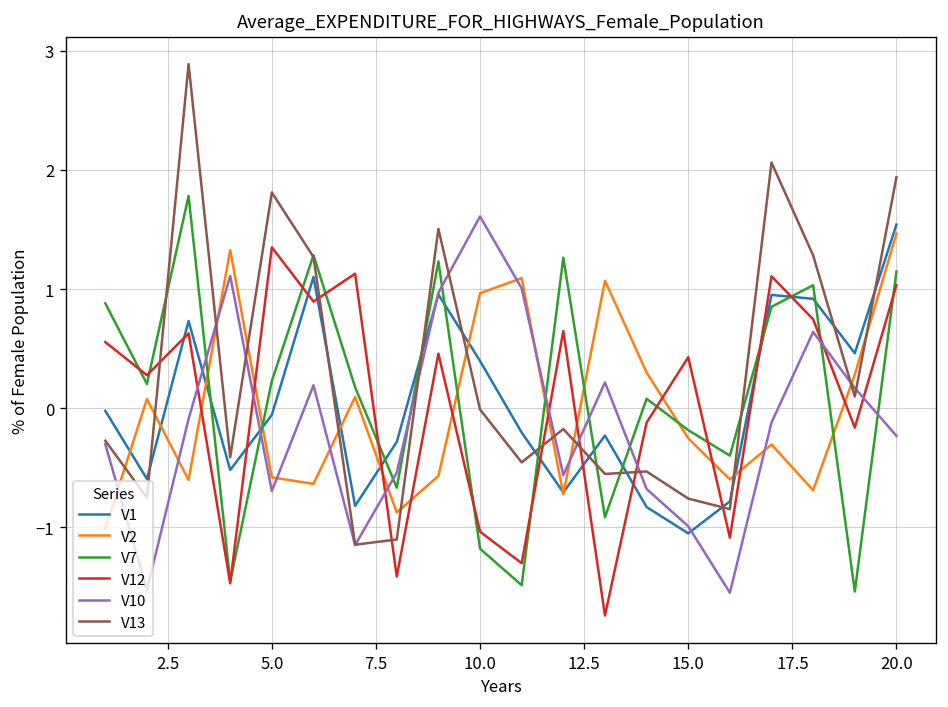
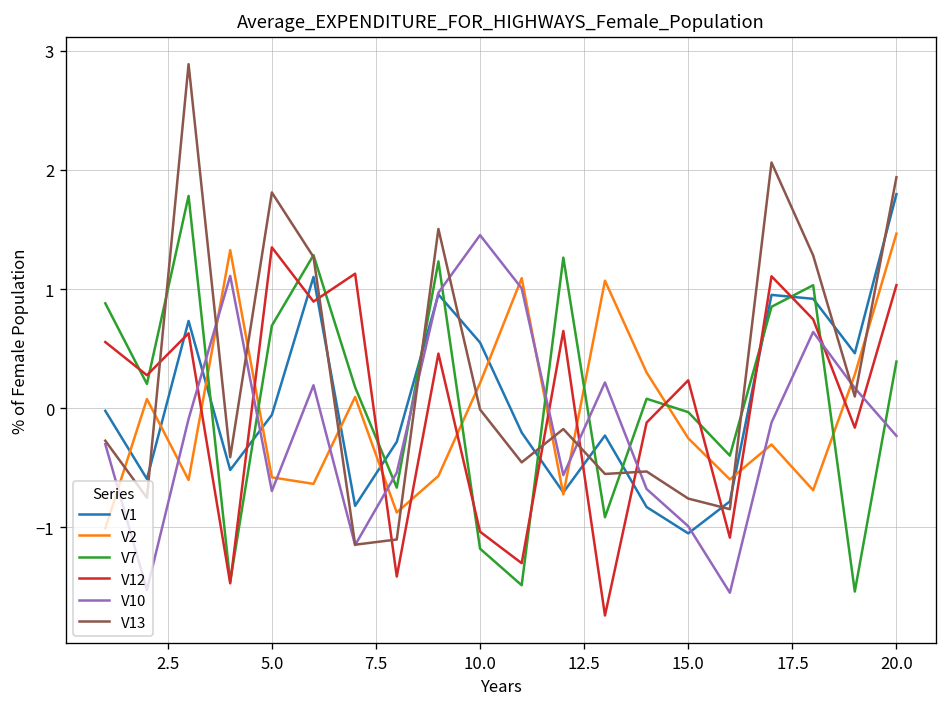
V7, 5.0: 0.2 -> 0.7
V1, 10.0: 0.4 -> 0.6
V2, 10.0: 1.0 -> 0.2
V10, 10.0: 1.6 -> 1.5
V7, 15.0: -0.2 -> 0.0
V12, 15.0: 0.4 -> 0.2
V1, 20.0: 1.5 -> 1.8
V7, 20.0: 1.1 -> 0.4
